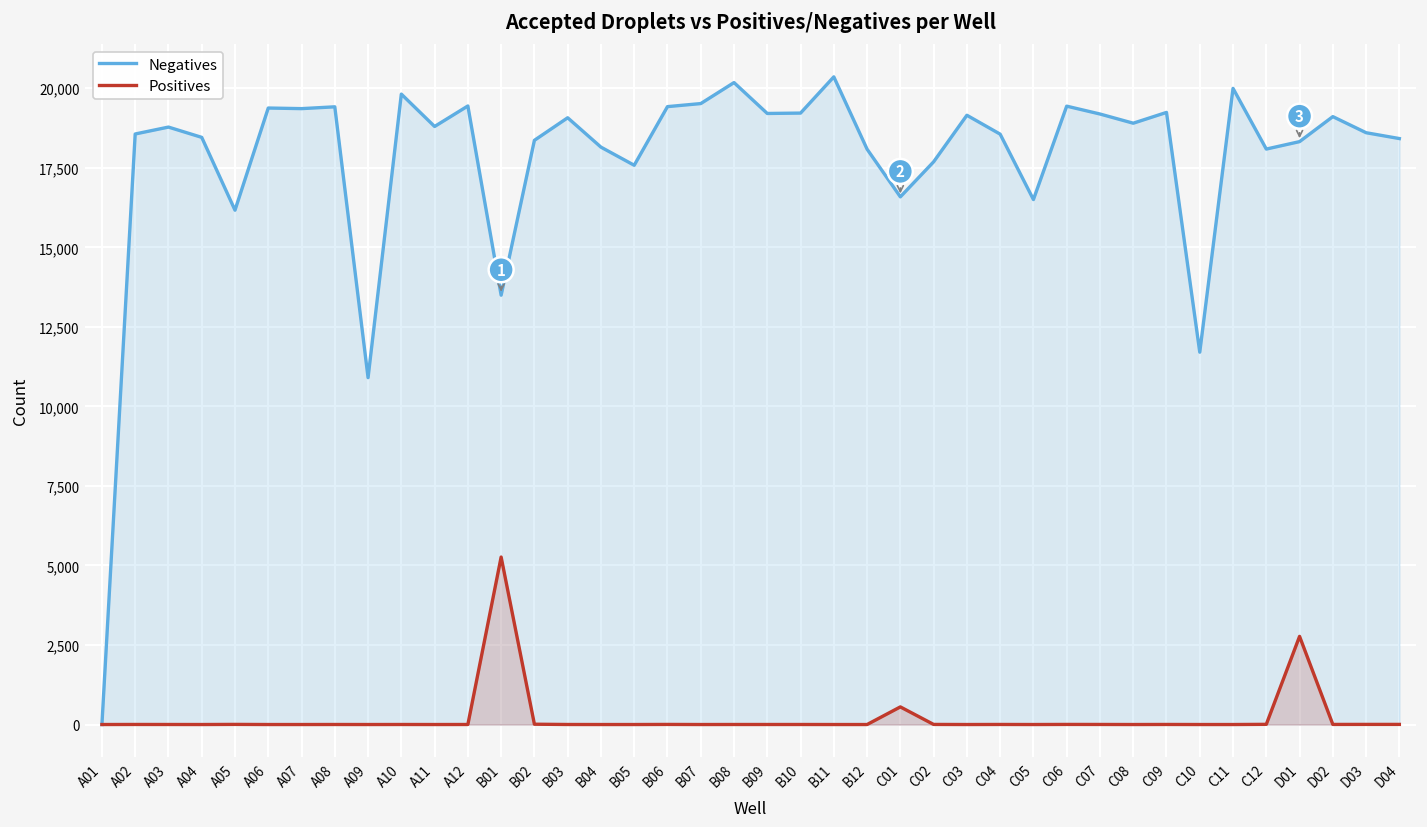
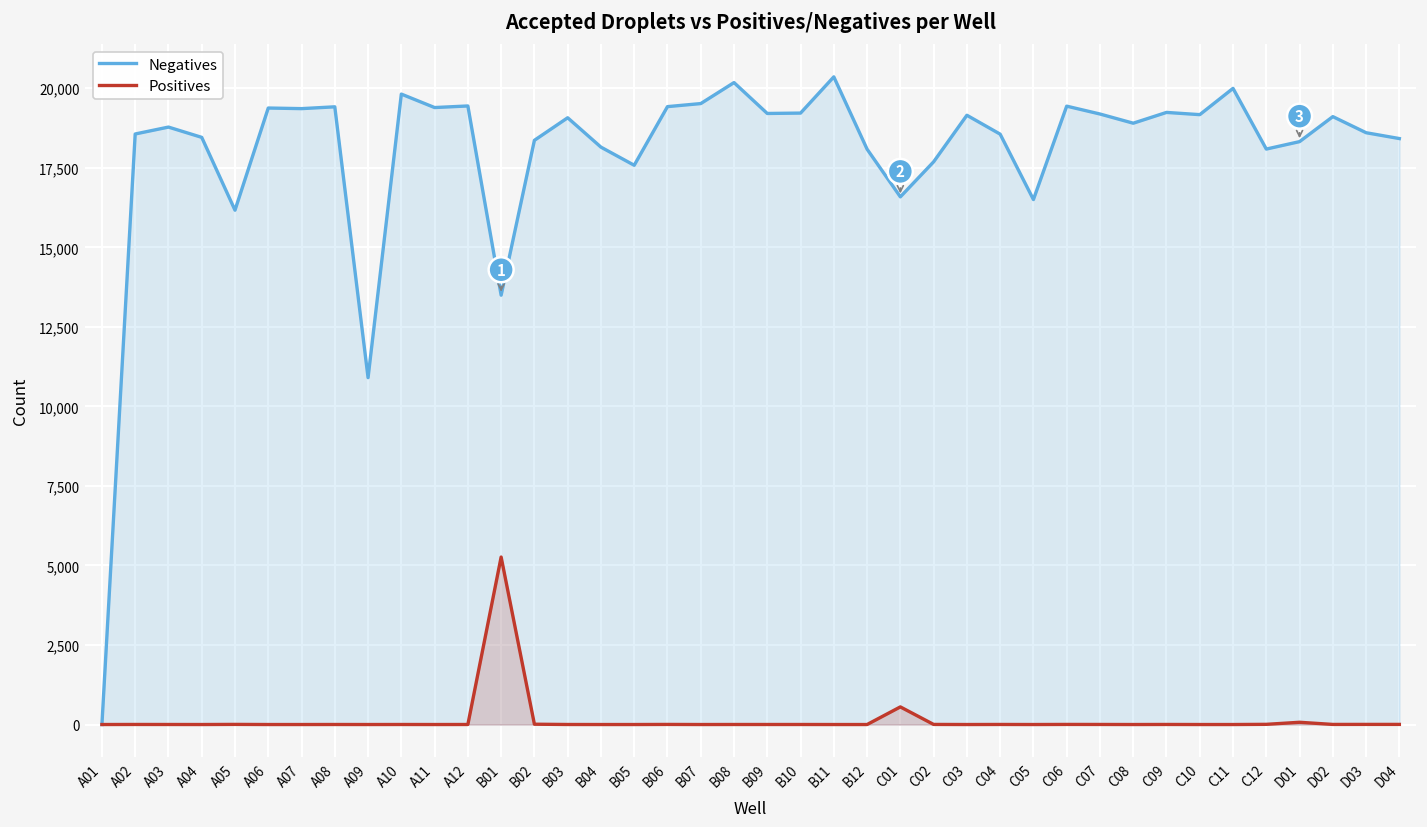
Negatives, A11: 18,800 -> 19,400
Negatives, C10: 11,700 -> 19,200
Positives, D01: 2,800 -> 100
